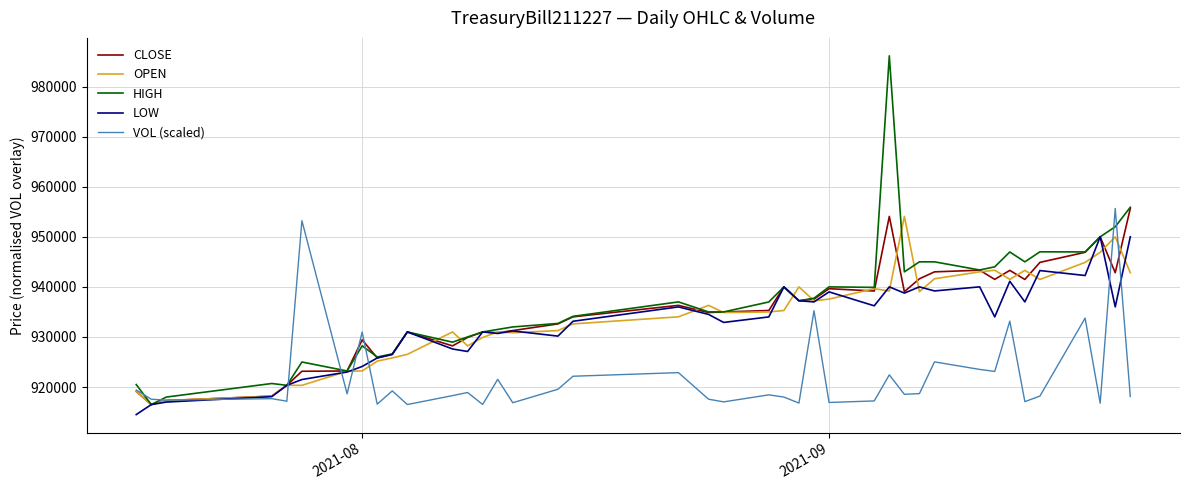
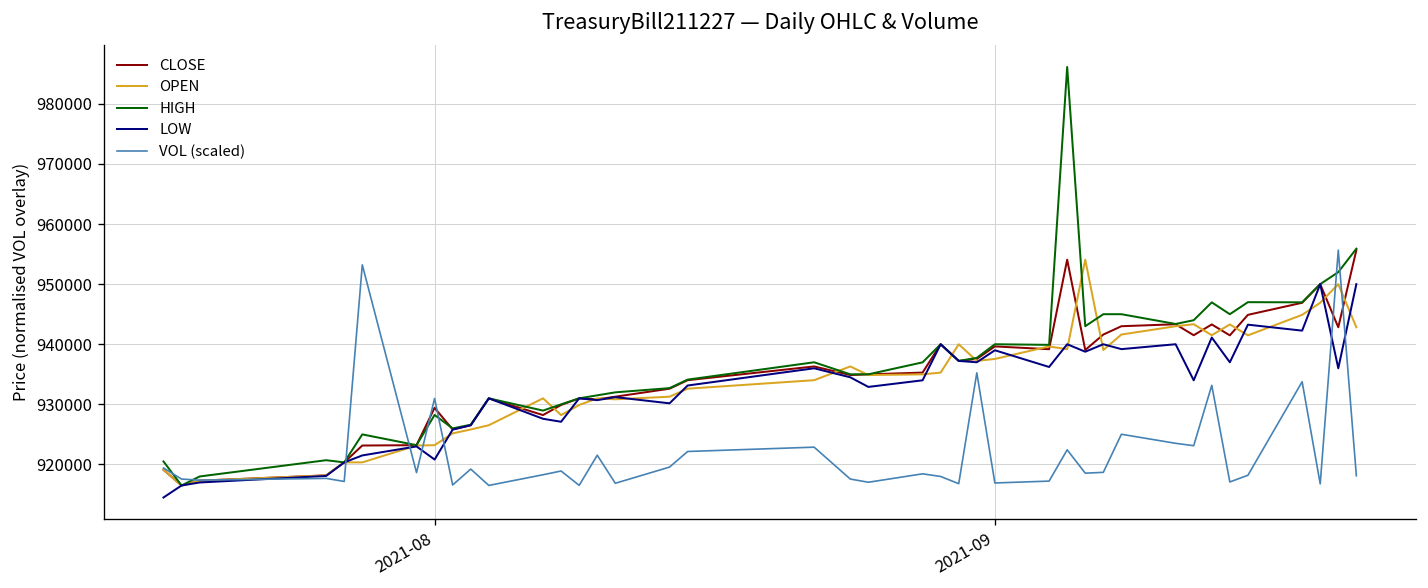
LOW, 2021-08: 924000 -> 921000
